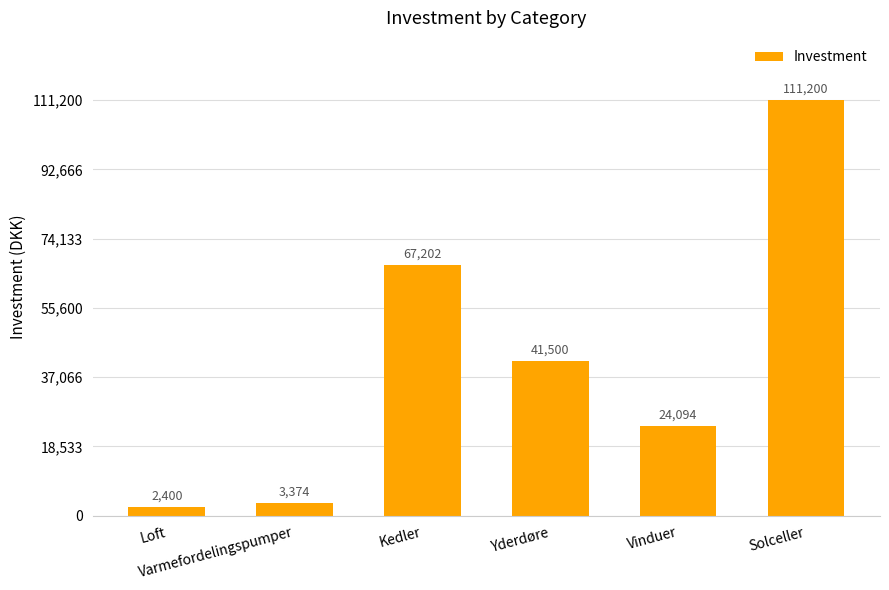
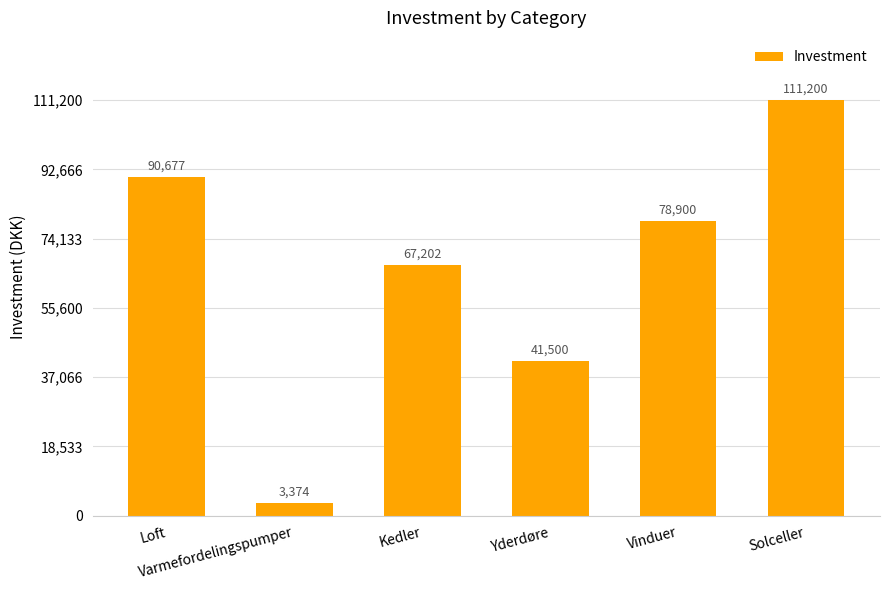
Loft: 2,400 -> 90,677
Vinduer: 24,094 -> 78,900
